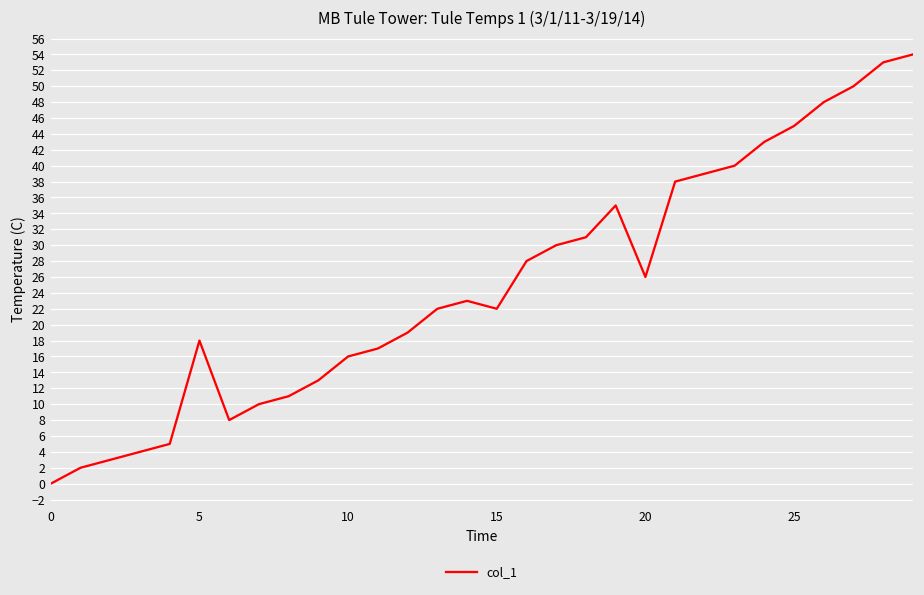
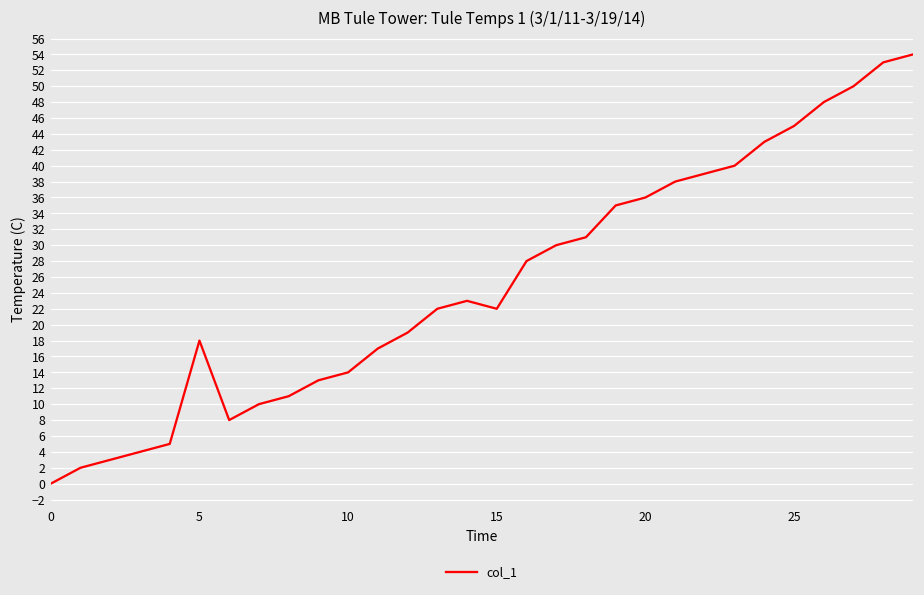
10: 16 -> 14
20: 26 -> 36
